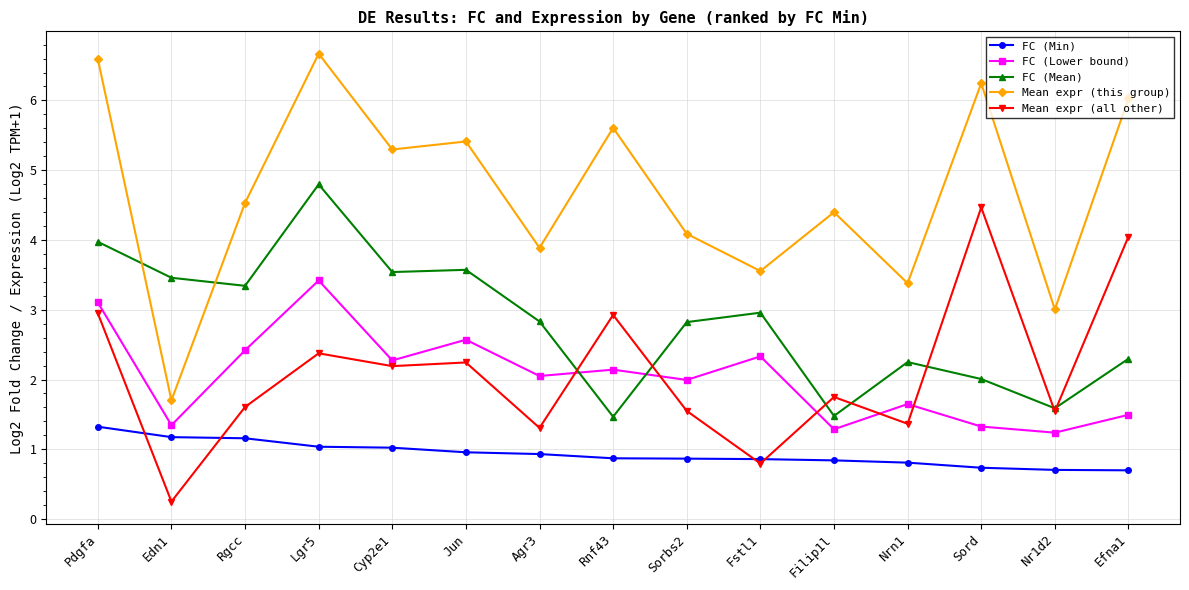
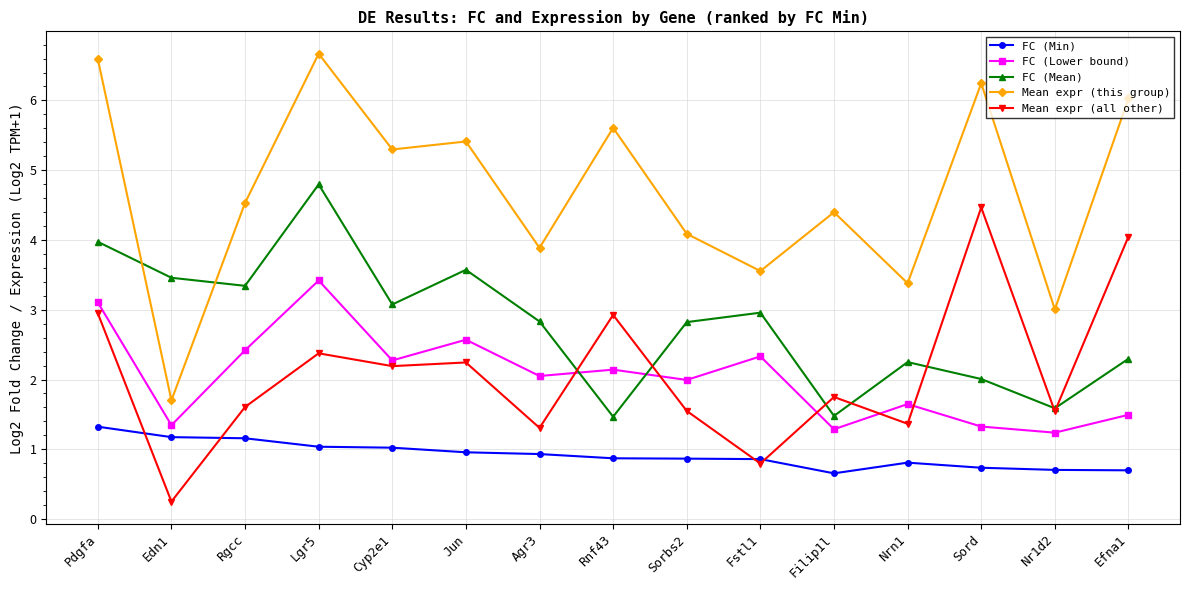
FC (Mean), Cyp2e1: 3.5 -> 3.1
FC (Min), Filip1l: 0.8 -> 0.7
